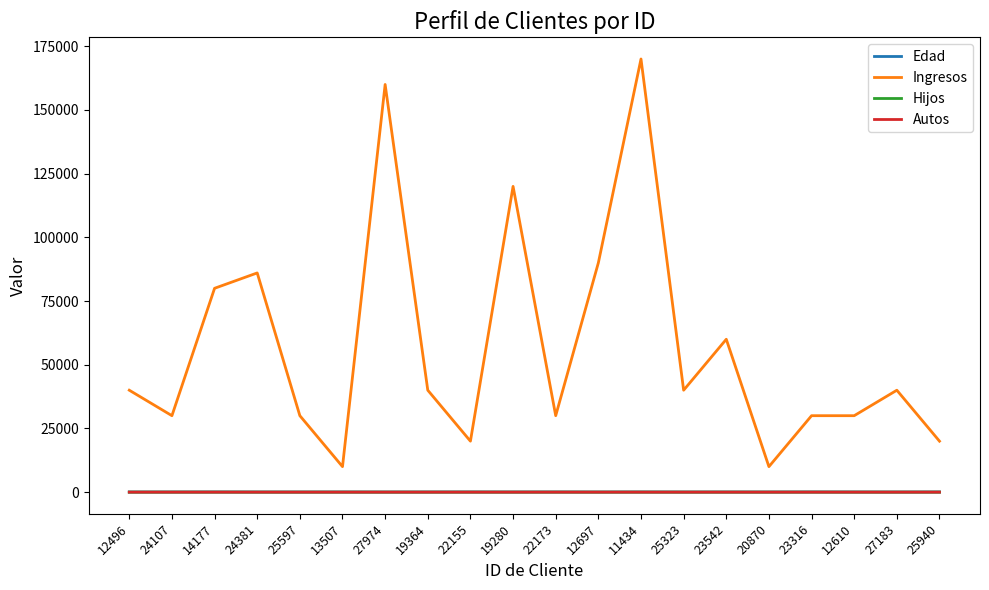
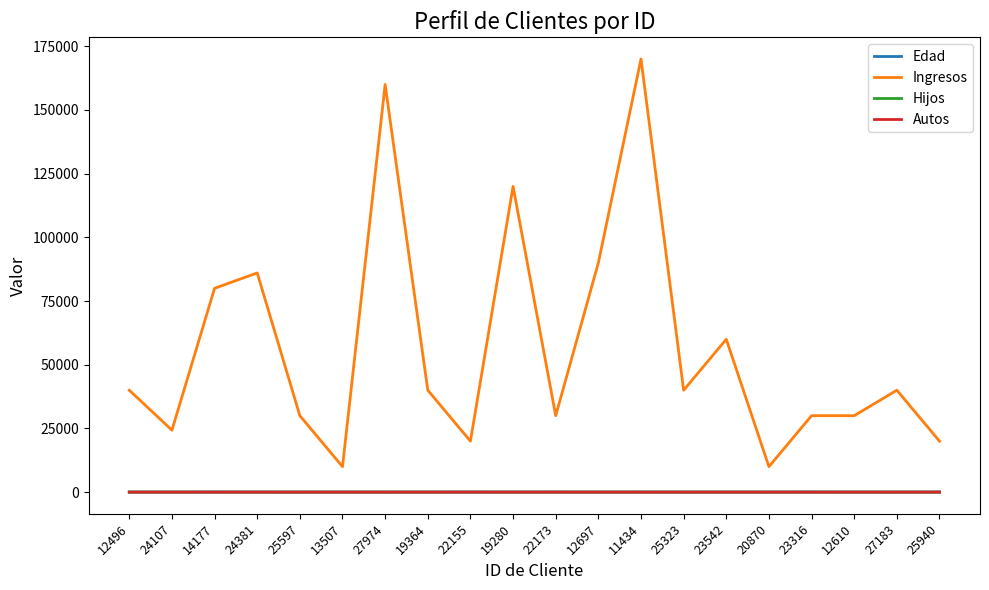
Ingresos, 24107: 30000 -> 24000
